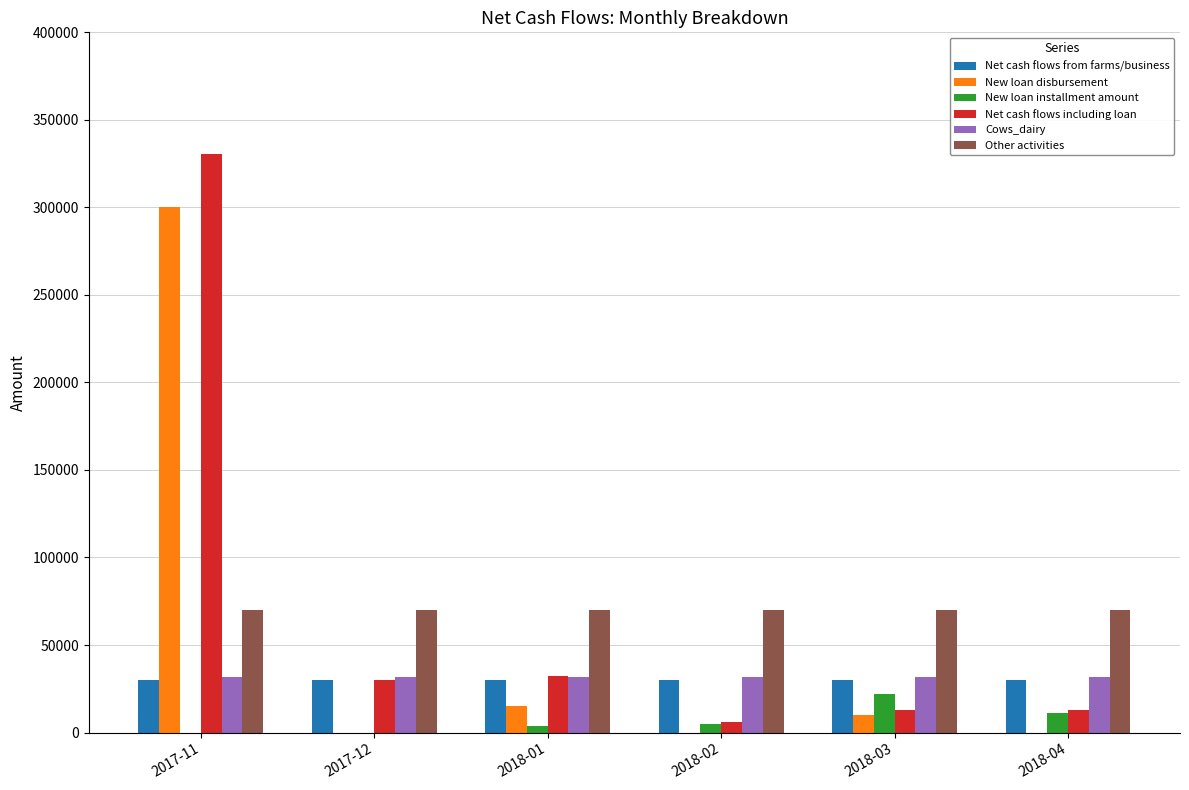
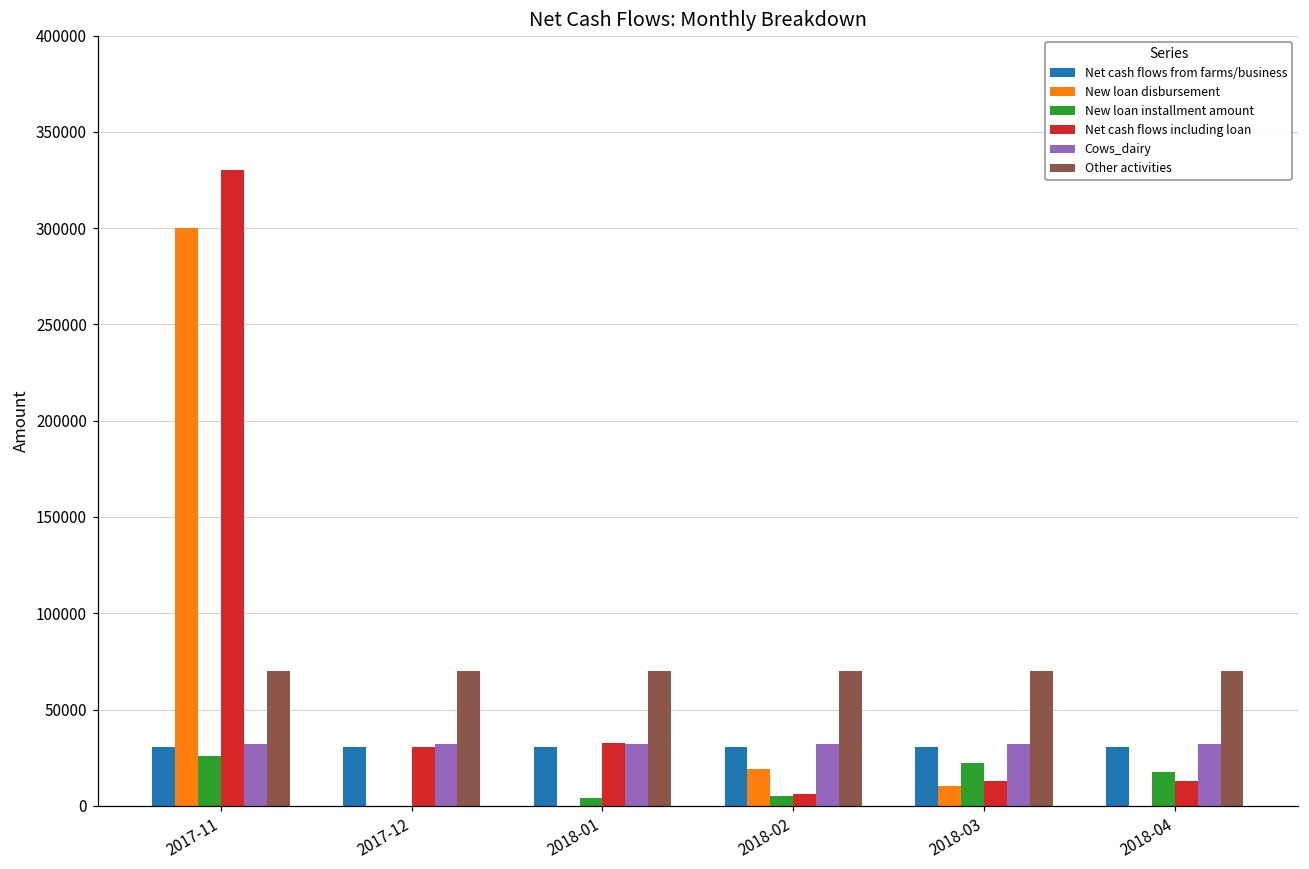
New loan installment amount, 2017-11: 0 -> 26000
New loan disbursement, 2018-01: 15000 -> 0
New loan disbursement, 2018-02: 0 -> 19000
New loan installment amount, 2018-04: 11000 -> 18000
